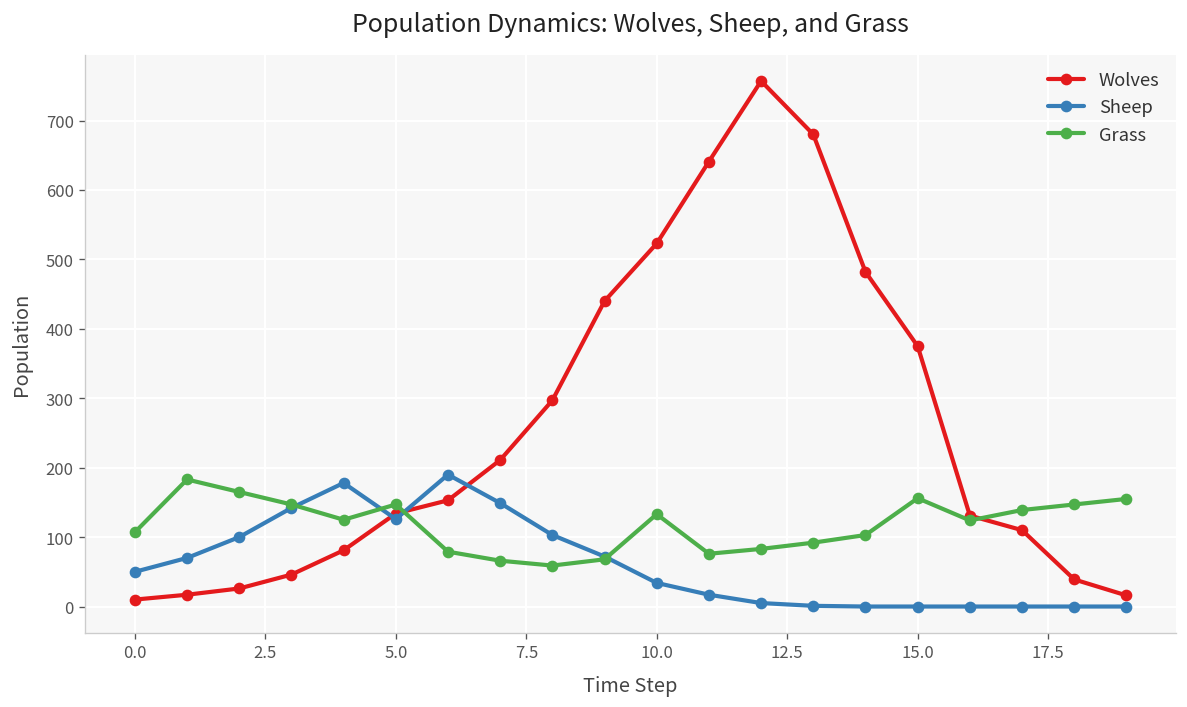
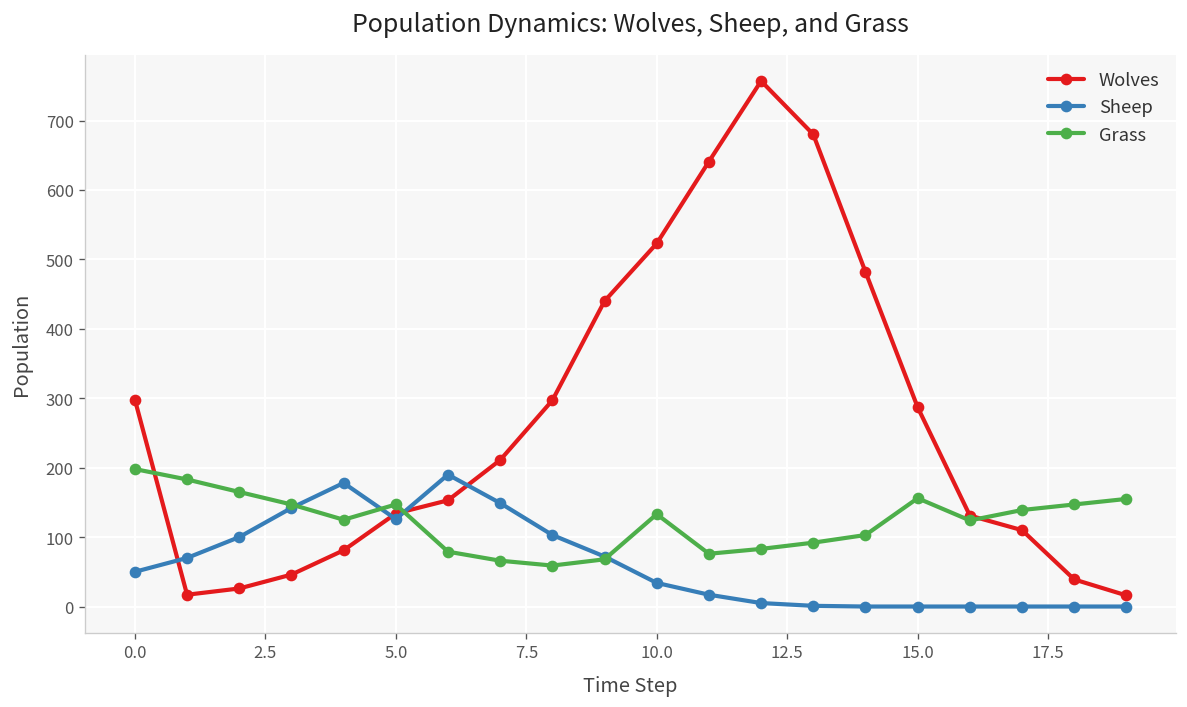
Wolves, 0.0: 10 -> 300
Grass, 0.0: 110 -> 200
Wolves, 15.0: 380 -> 290
